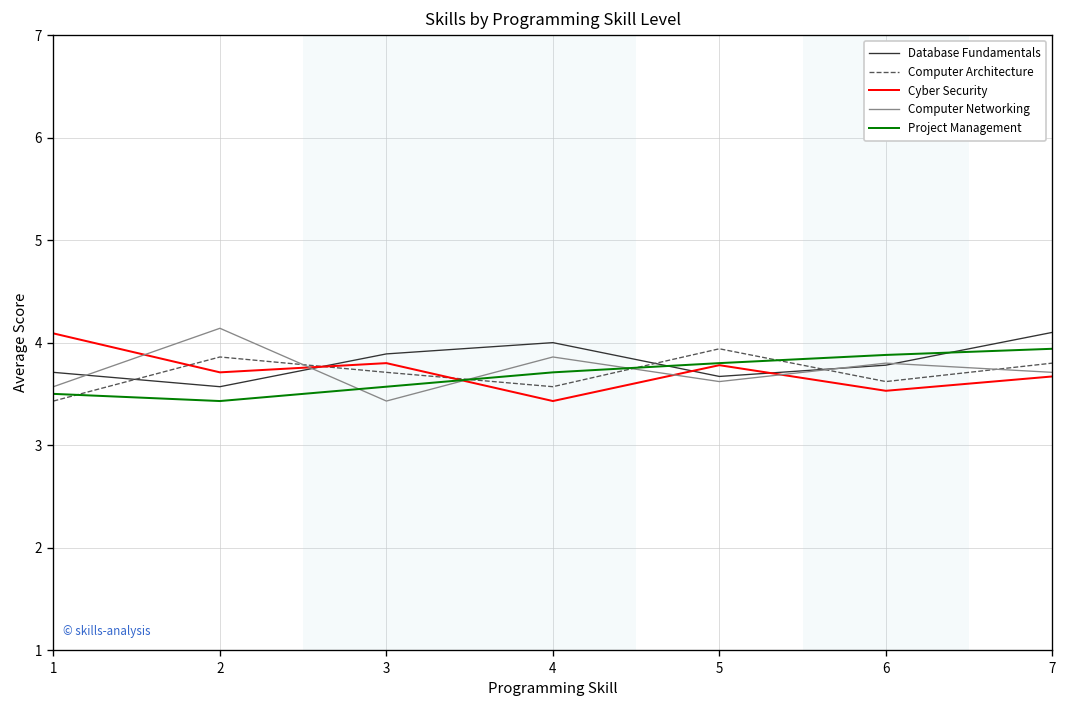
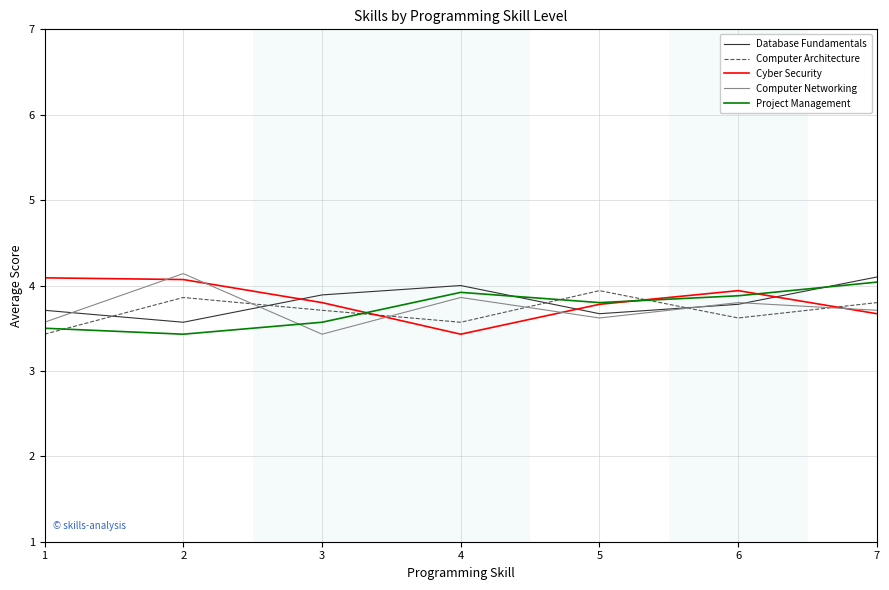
Cyber Security, 2: 3.7 -> 4.1
Project Management, 4: 3.7 -> 3.9
Cyber Security, 6: 3.5 -> 3.9
Project Management, 7: 3.9 -> 4.0
